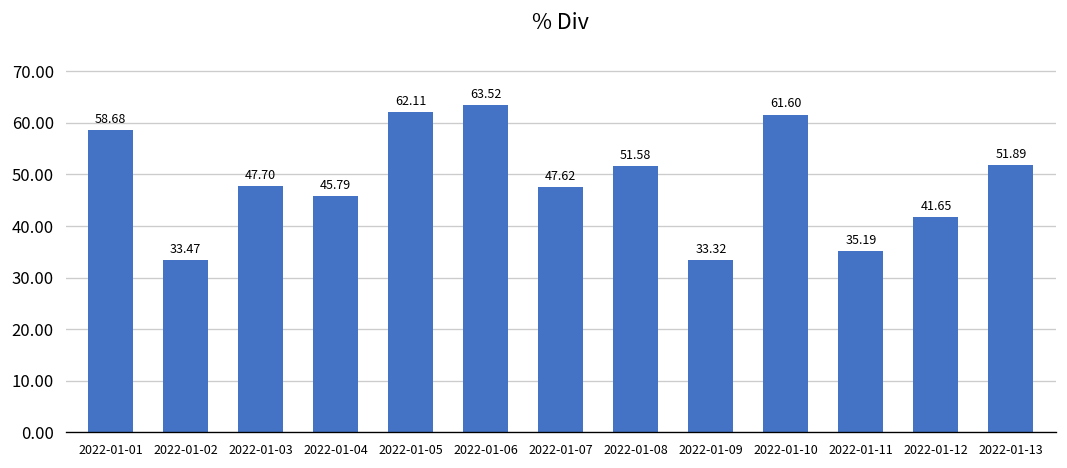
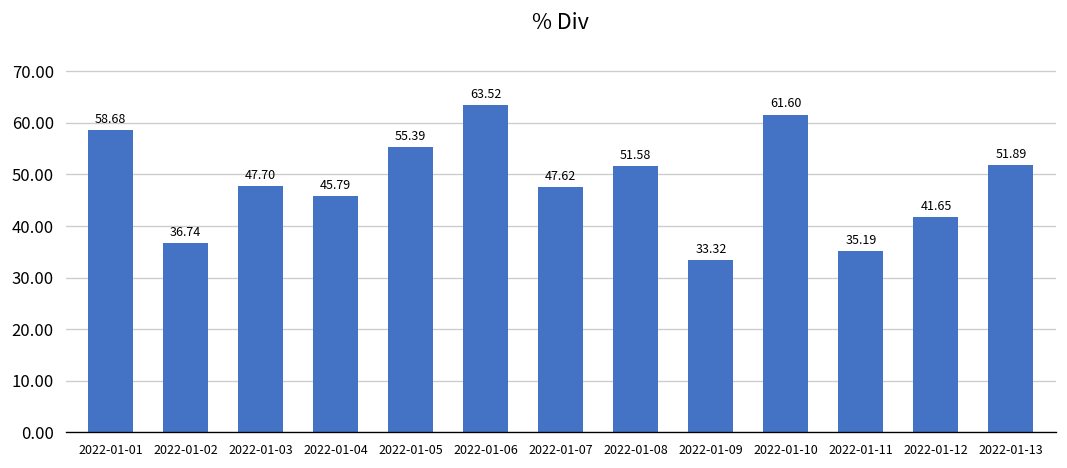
2022-01-02: 33.47 -> 36.74
2022-01-05: 62.11 -> 55.39
